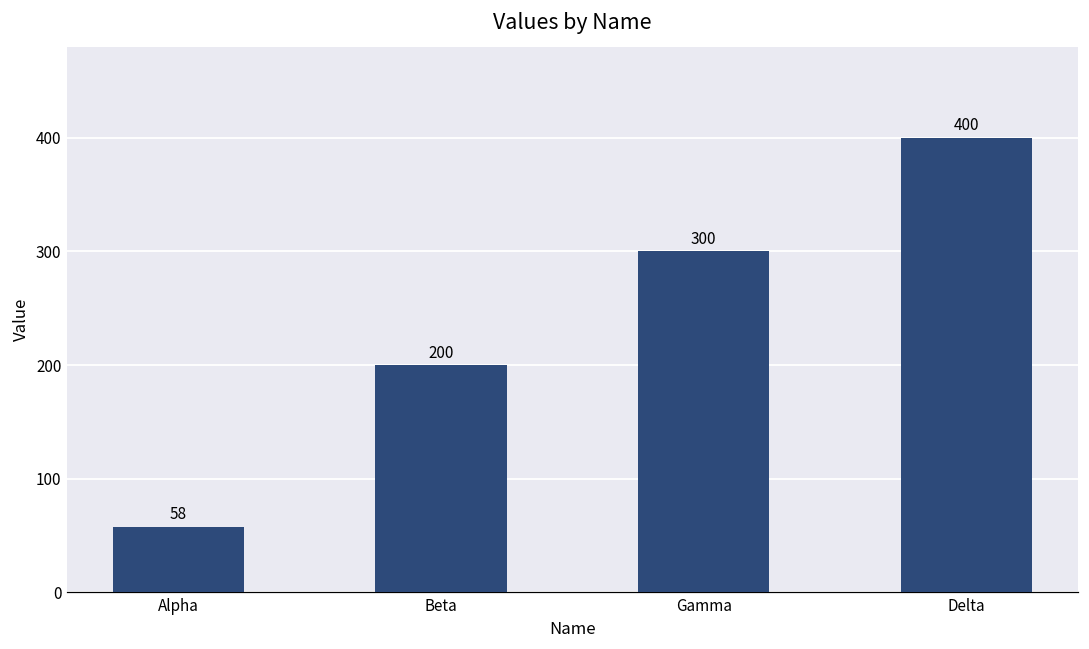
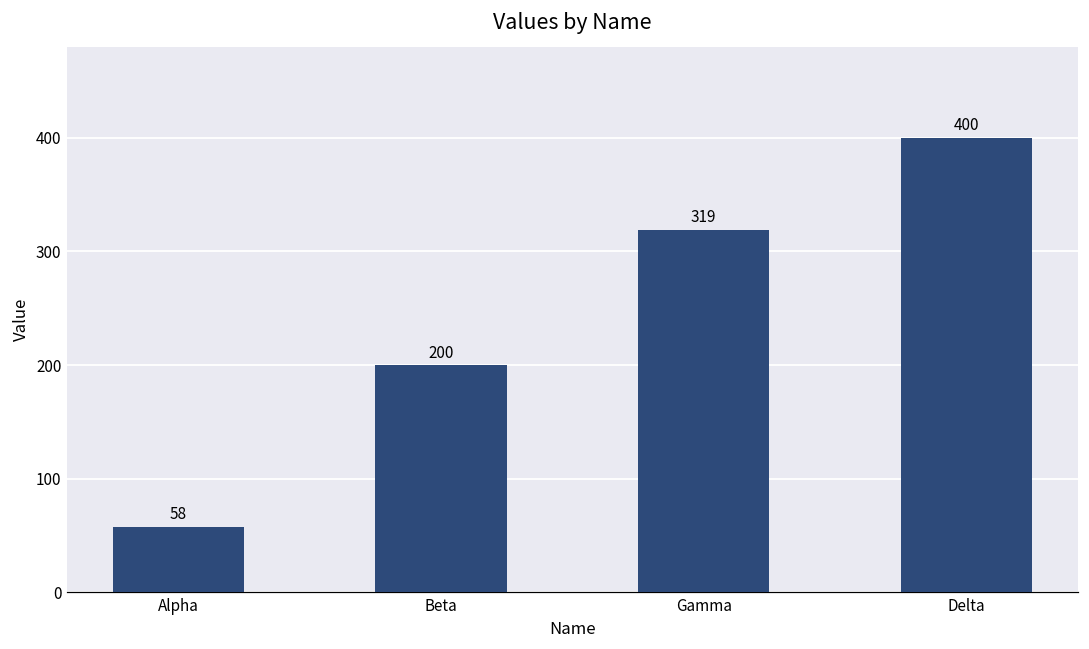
Gamma: 300 -> 319
